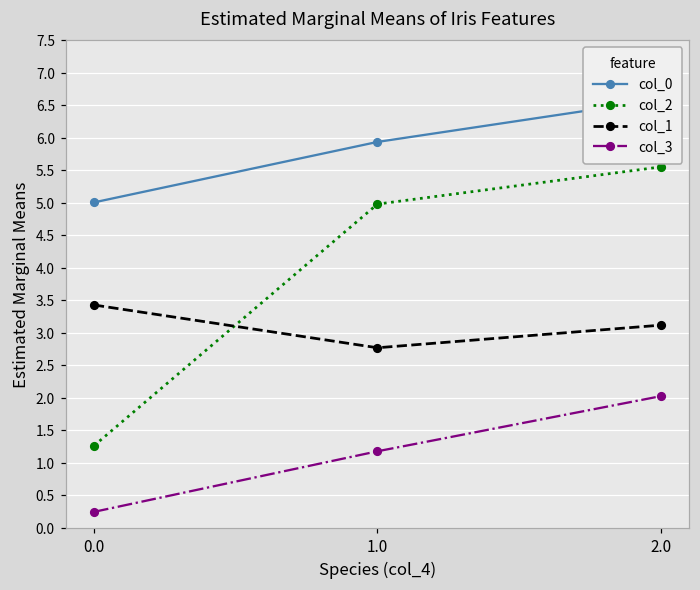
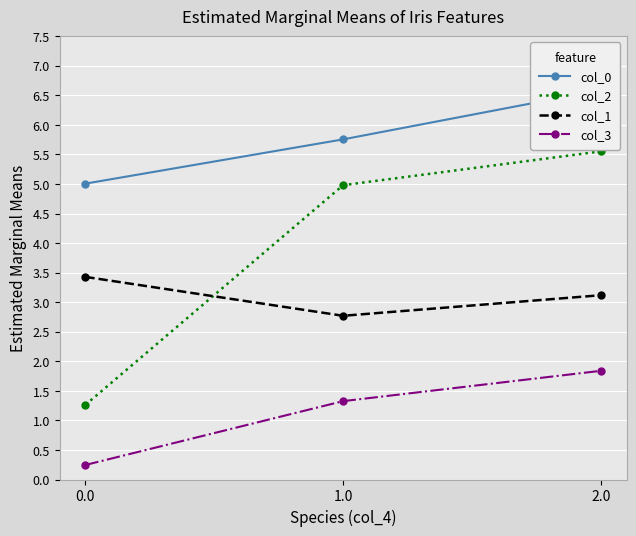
col_0, 1.0: 5.9 -> 5.8
col_3, 1.0: 1.2 -> 1.3
col_3, 2.0: 2.0 -> 1.8
